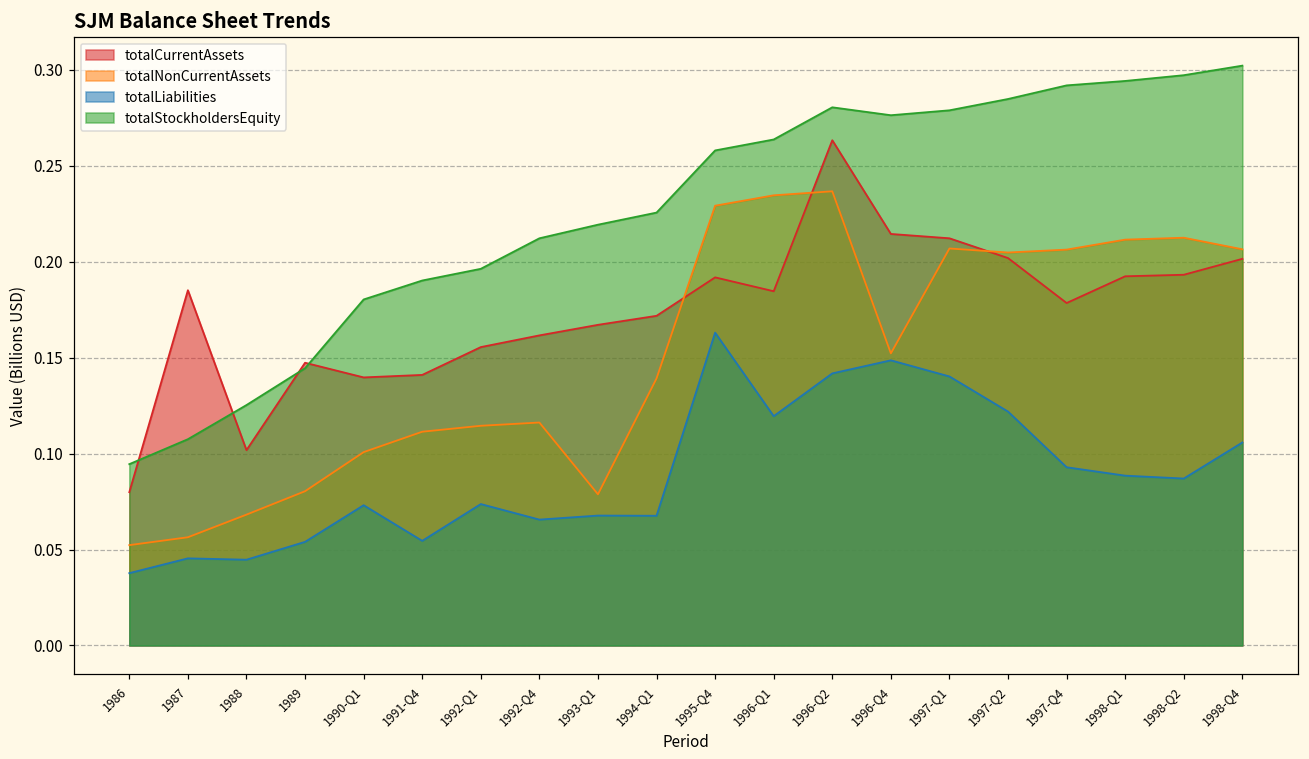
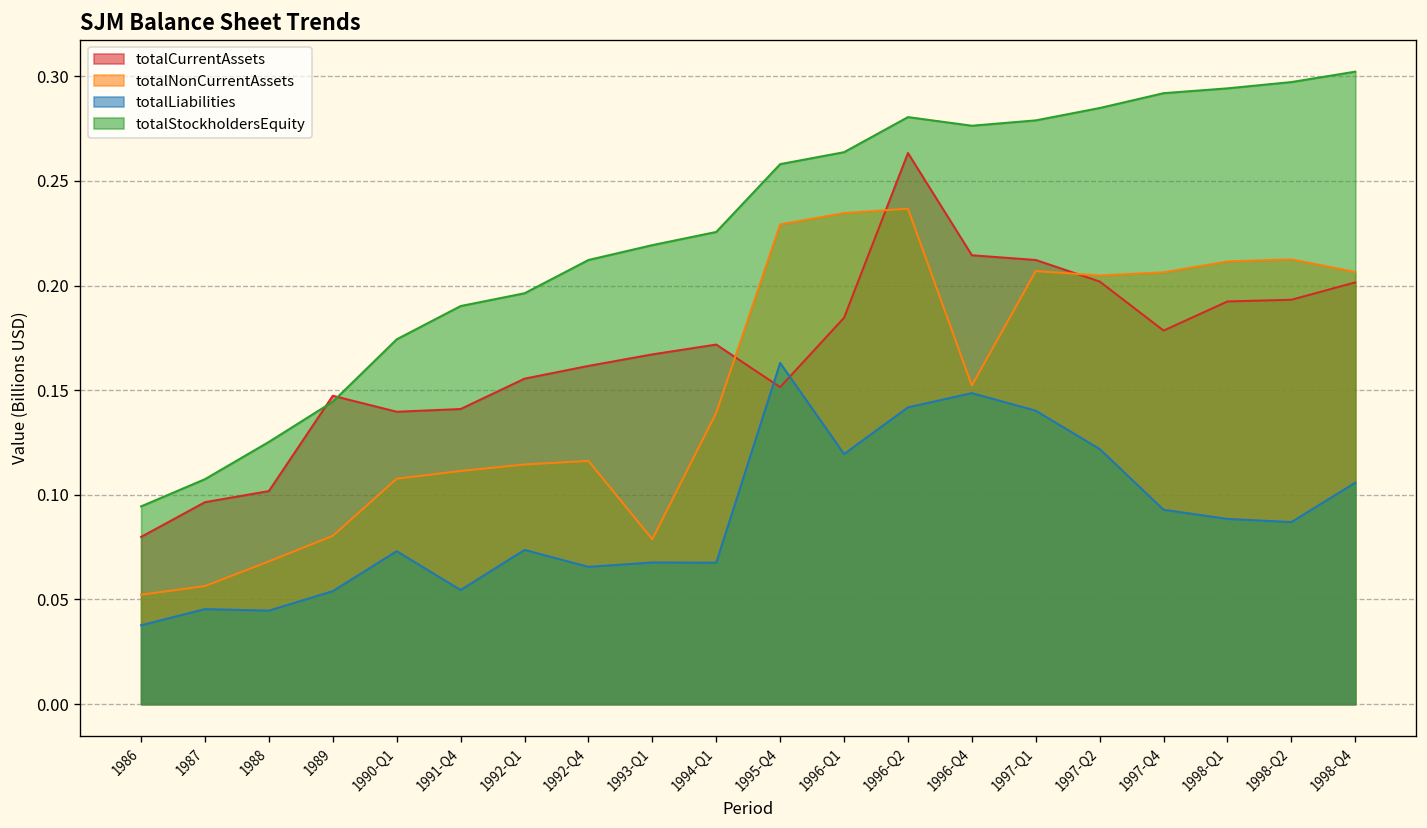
totalCurrentAssets, 1987: 0.185 -> 0.097
totalNonCurrentAssets, 1990-Q1: 0.101 -> 0.108
totalStockholdersEquity, 1990-Q1: 0.180 -> 0.174
totalCurrentAssets, 1995-Q4: 0.192 -> 0.151
